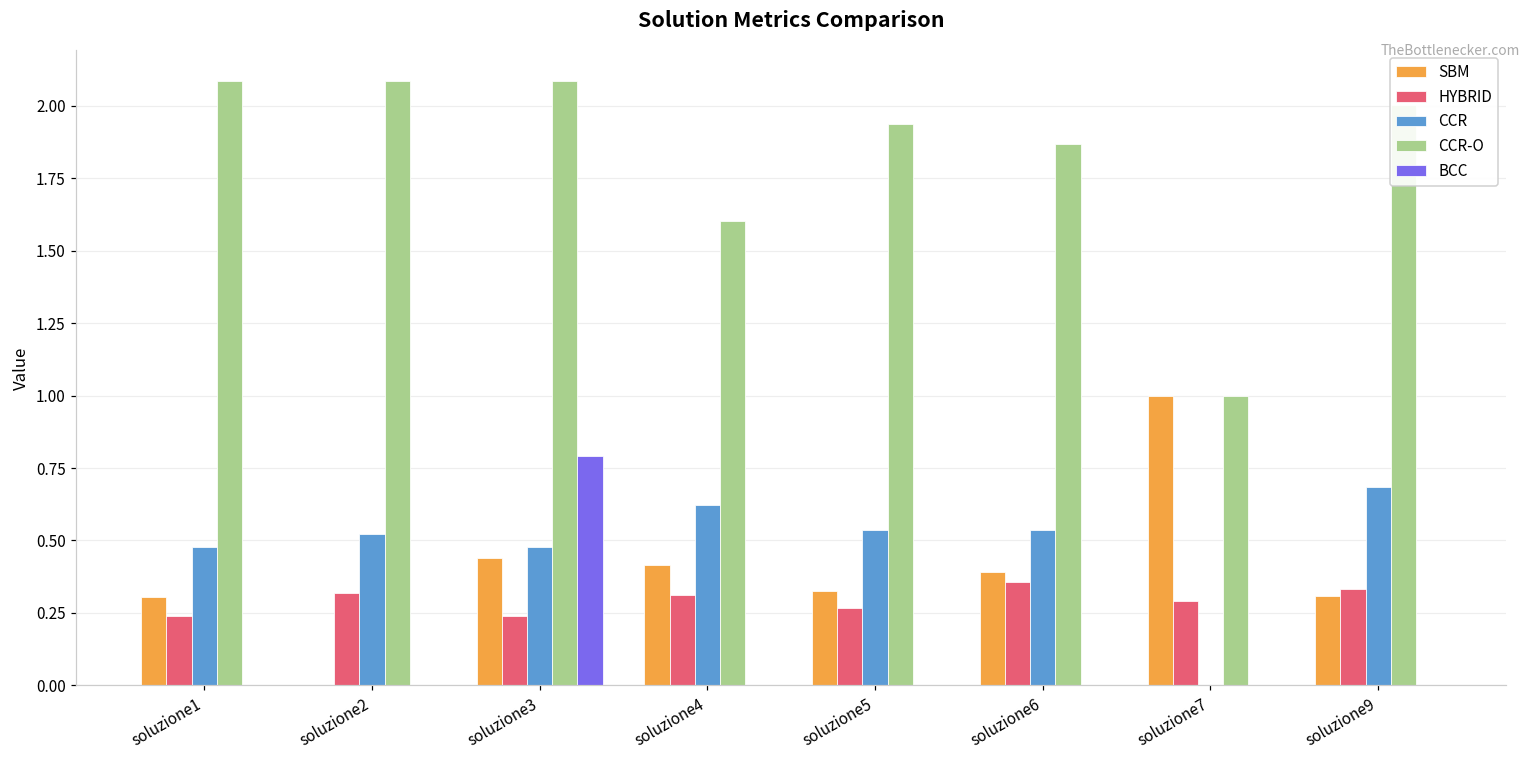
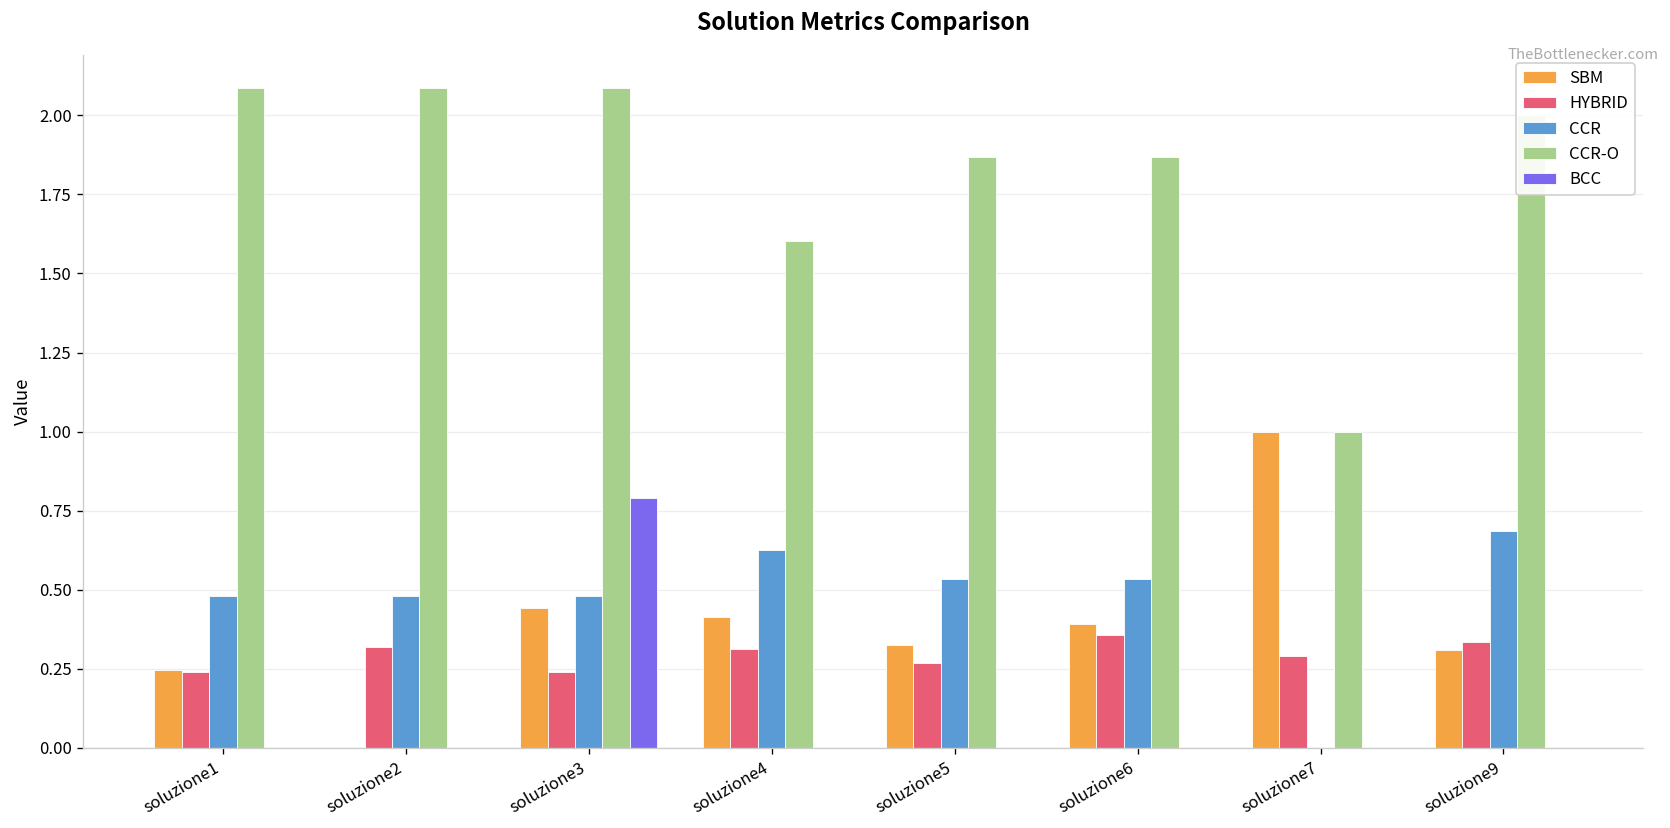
SBM, soluzione1: 0.30 -> 0.25
CCR, soluzione2: 0.52 -> 0.48
CCR-O, soluzione5: 1.94 -> 1.87
